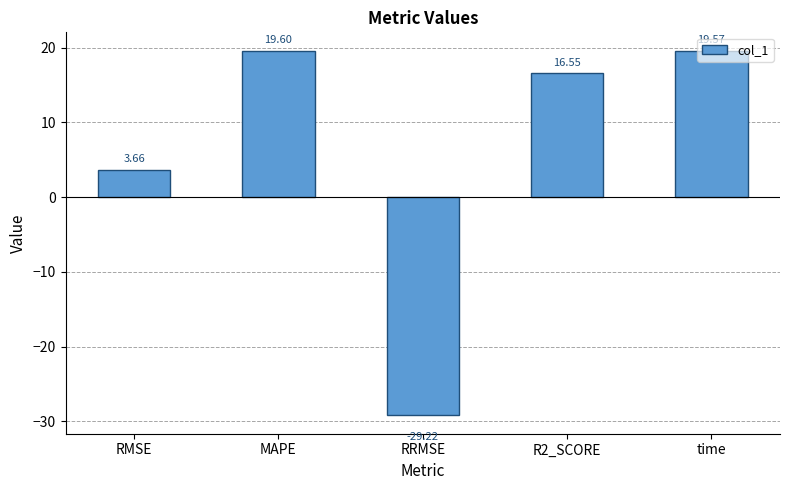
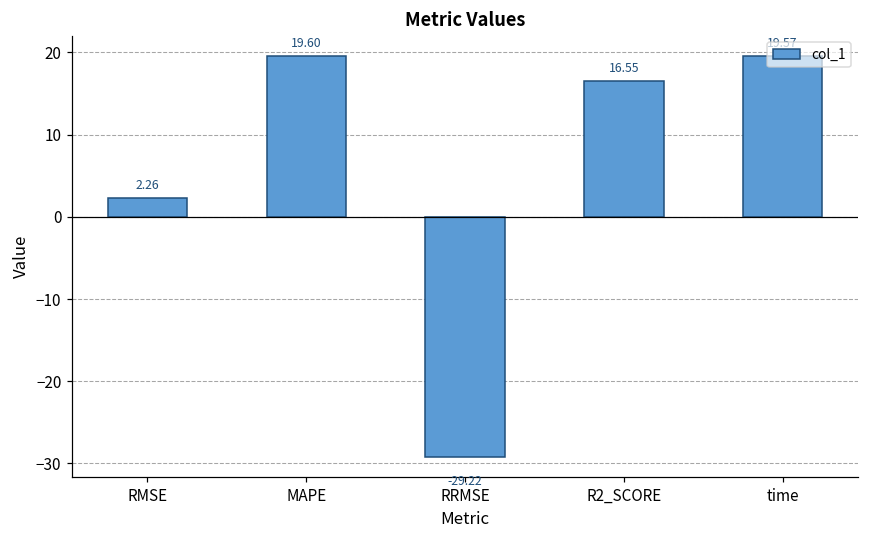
RMSE: 3.66 -> 2.26
